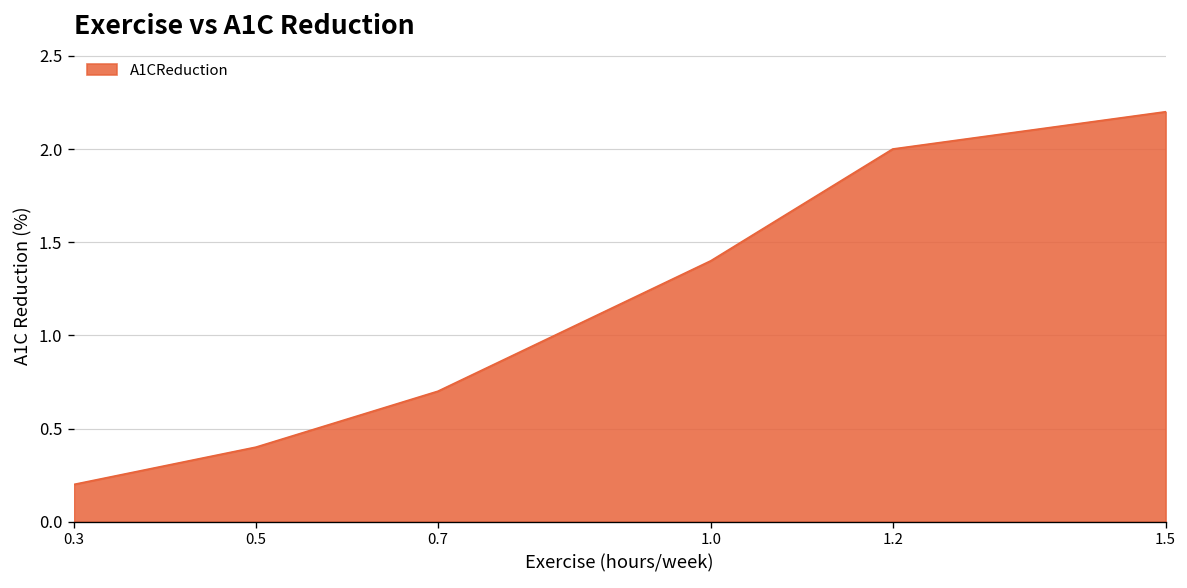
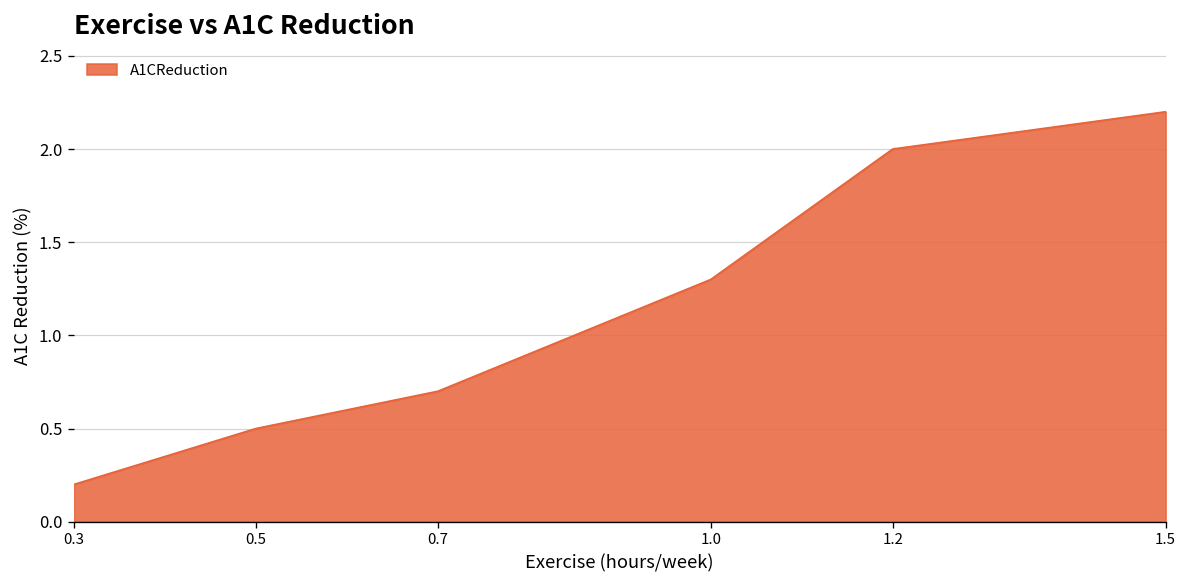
0.5: 0.4 -> 0.5
1.0: 1.4 -> 1.3
